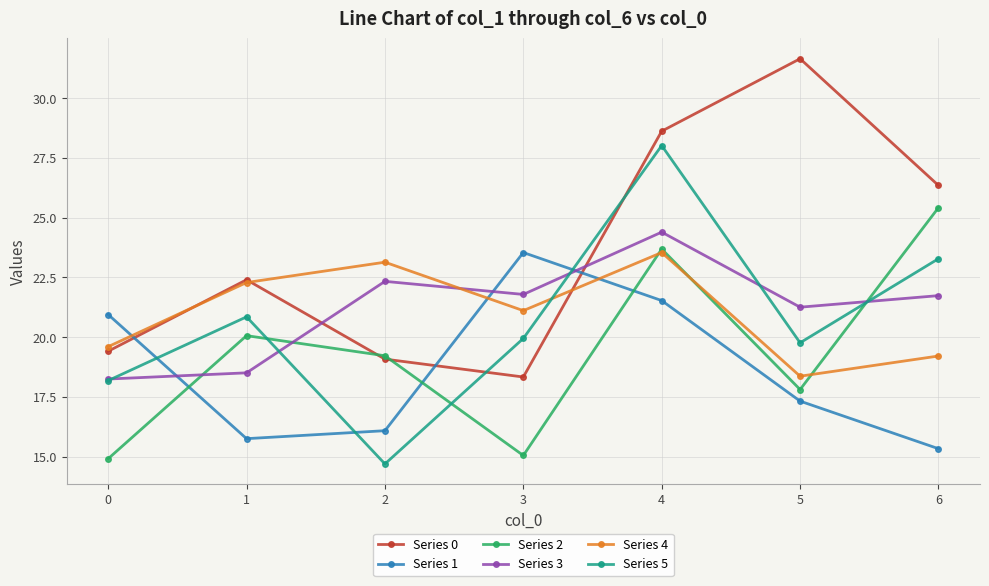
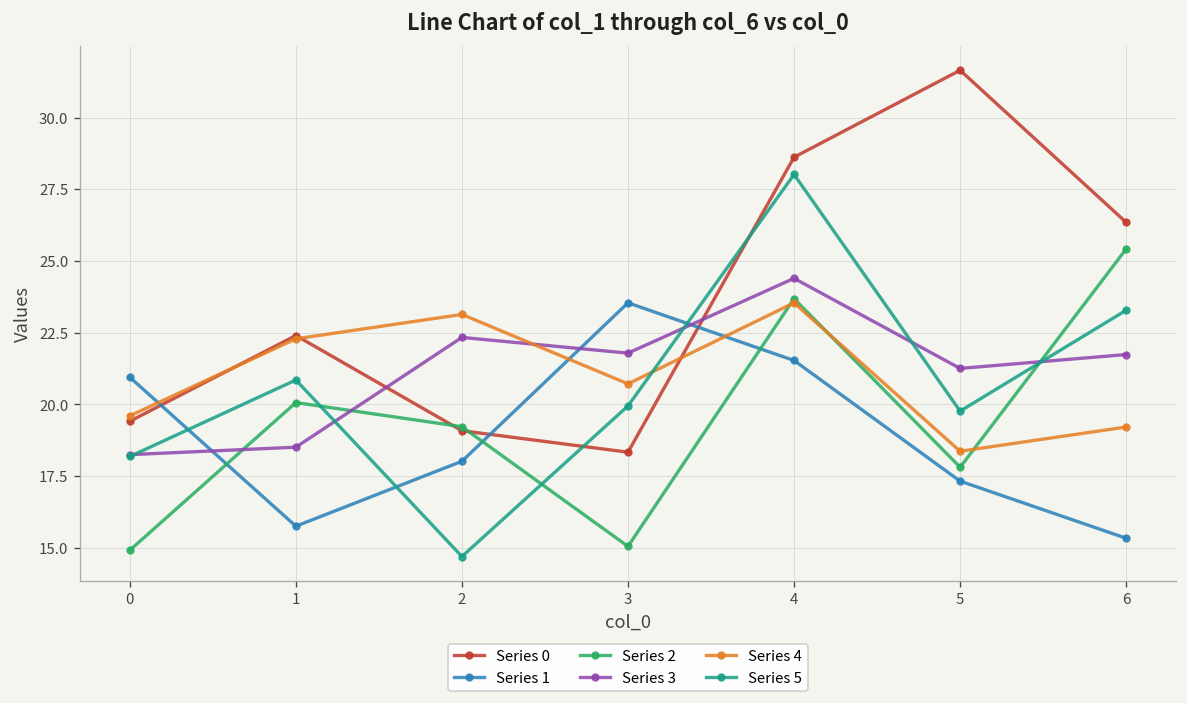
Series 1, 2: 16.1 -> 18.0
Series 4, 3: 21.1 -> 20.7
